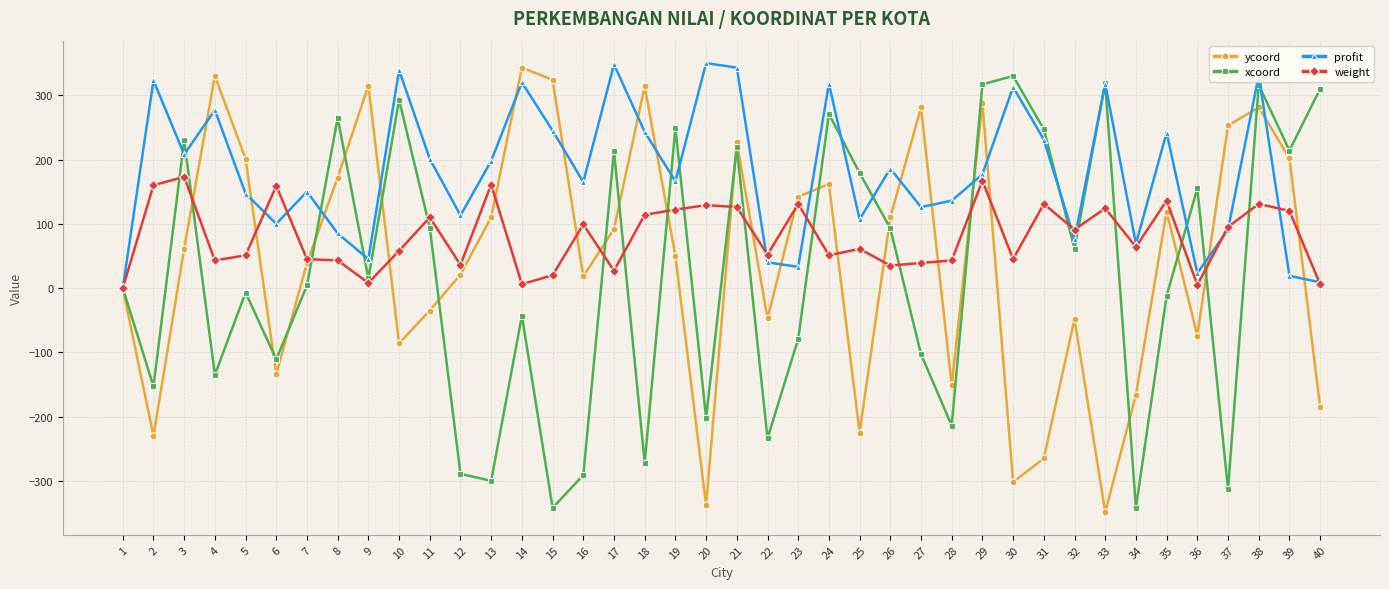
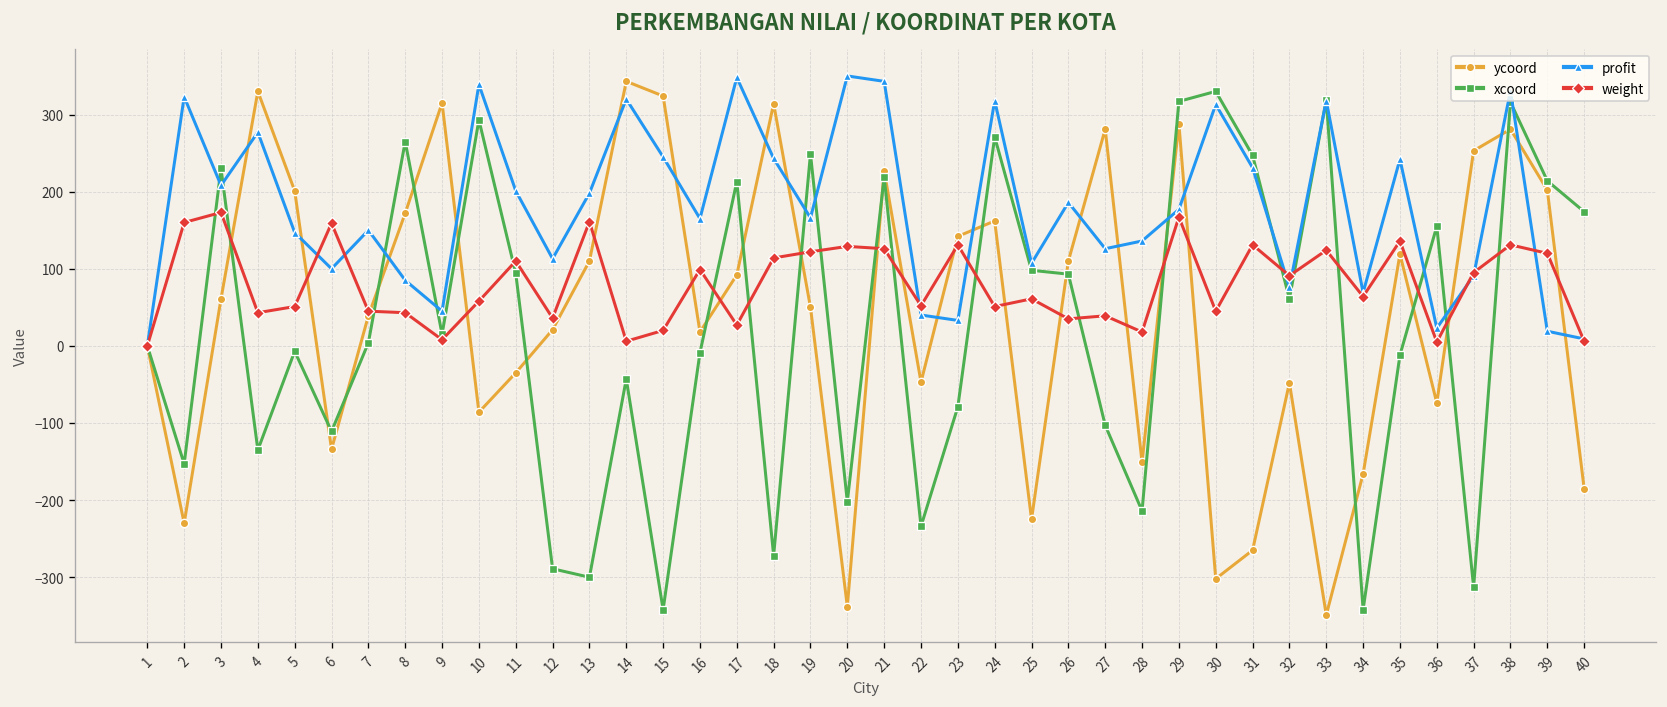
xcoord, 16: -290 -> -10
xcoord, 25: 180 -> 100
weight, 28: 40 -> 20
xcoord, 40: 310 -> 170
